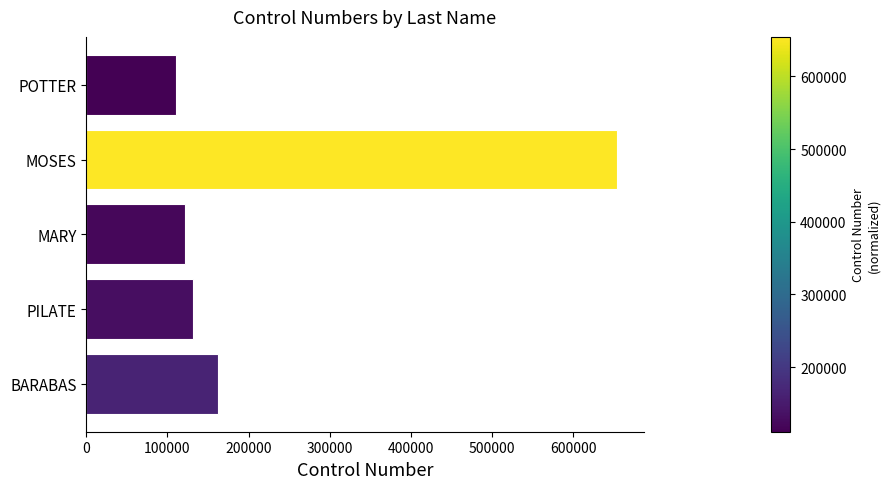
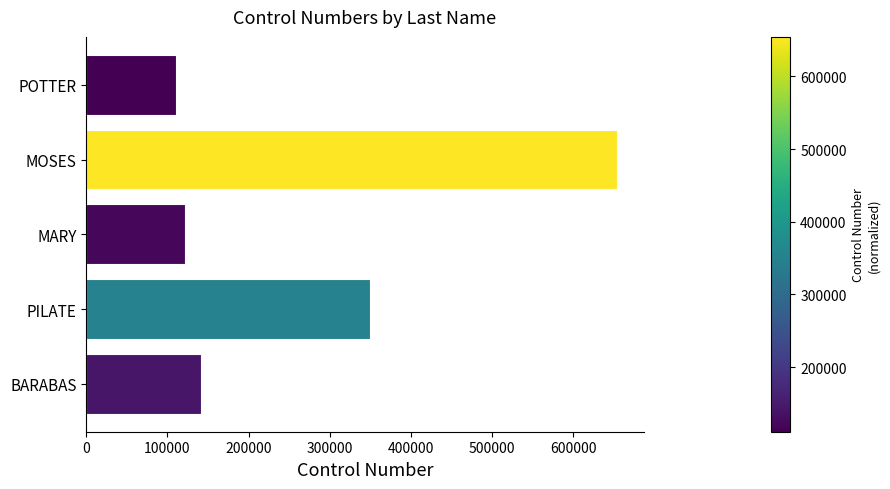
PILATE: 130000 -> 350000
BARABAS: 160000 -> 140000
